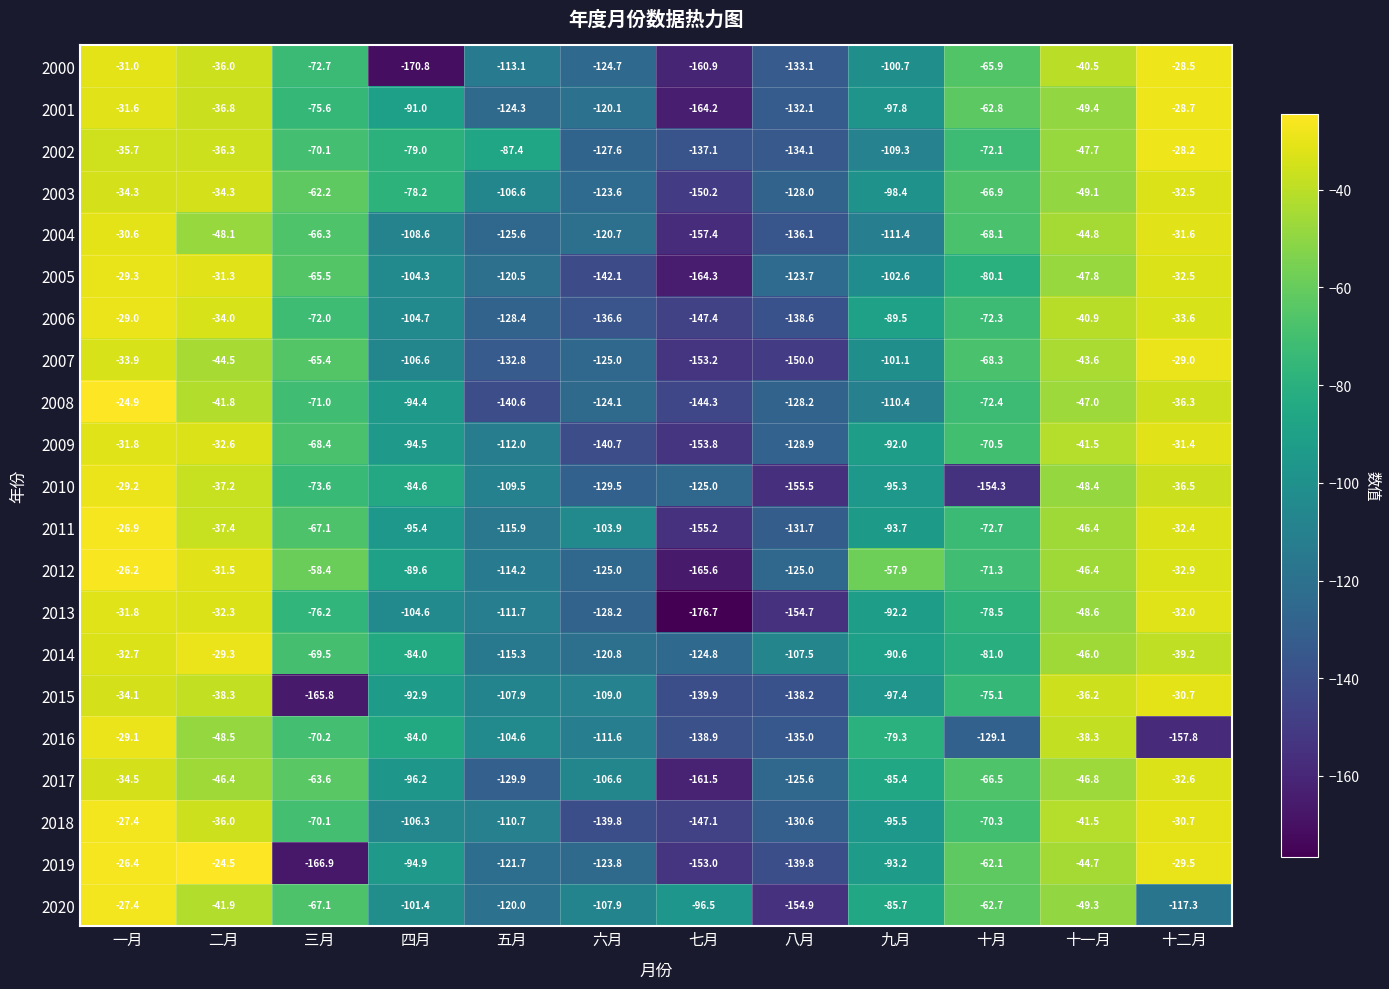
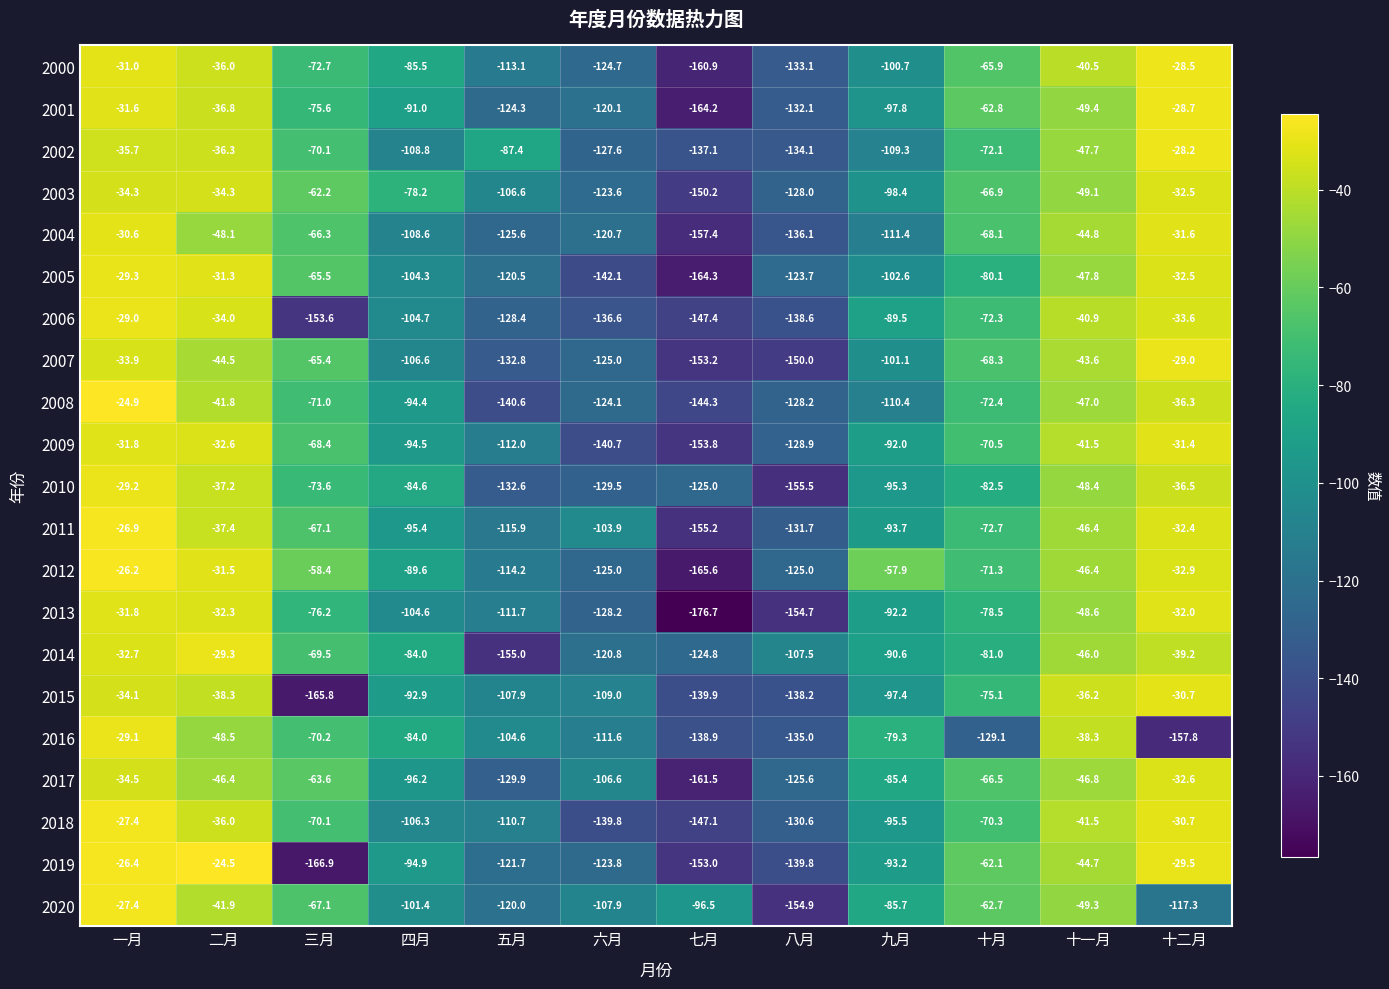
2000, 四月: -170.8 -> -85.5
2002, 四月: -79.0 -> -108.8
2006, 三月: -72.0 -> -153.6
2010, 五月: -109.5 -> -132.6
2010, 十月: -154.3 -> -82.5
2014, 五月: -115.3 -> -155.0
